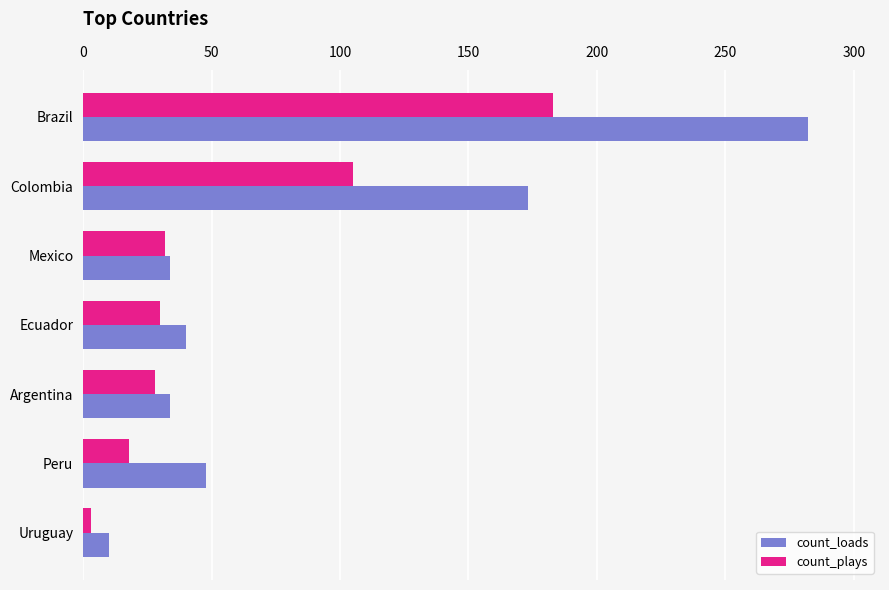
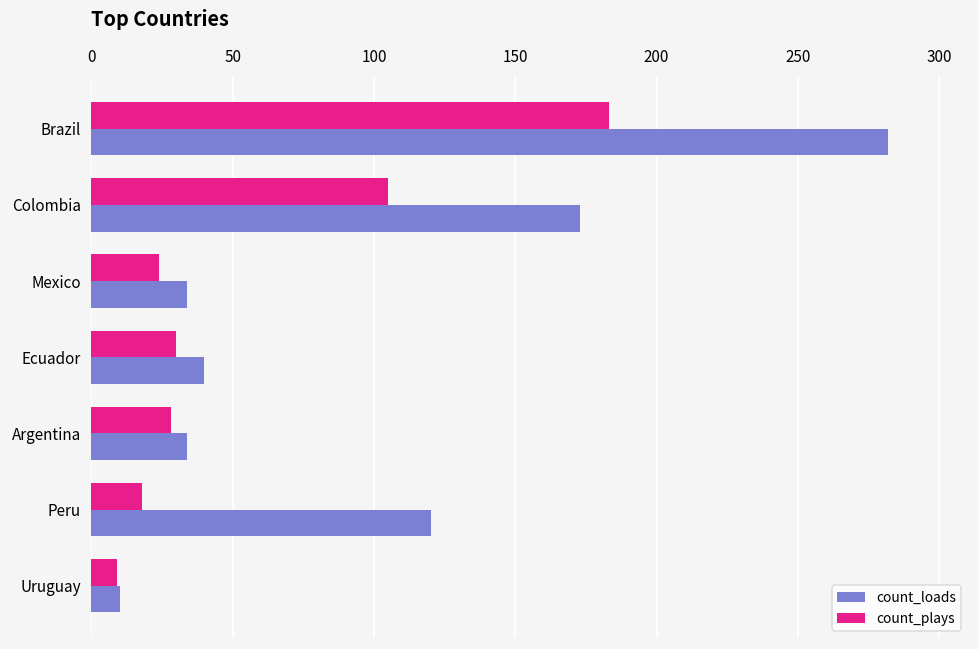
count_plays, Mexico: 32 -> 24
count_loads, Peru: 48 -> 120
count_plays, Uruguay: 3 -> 9
